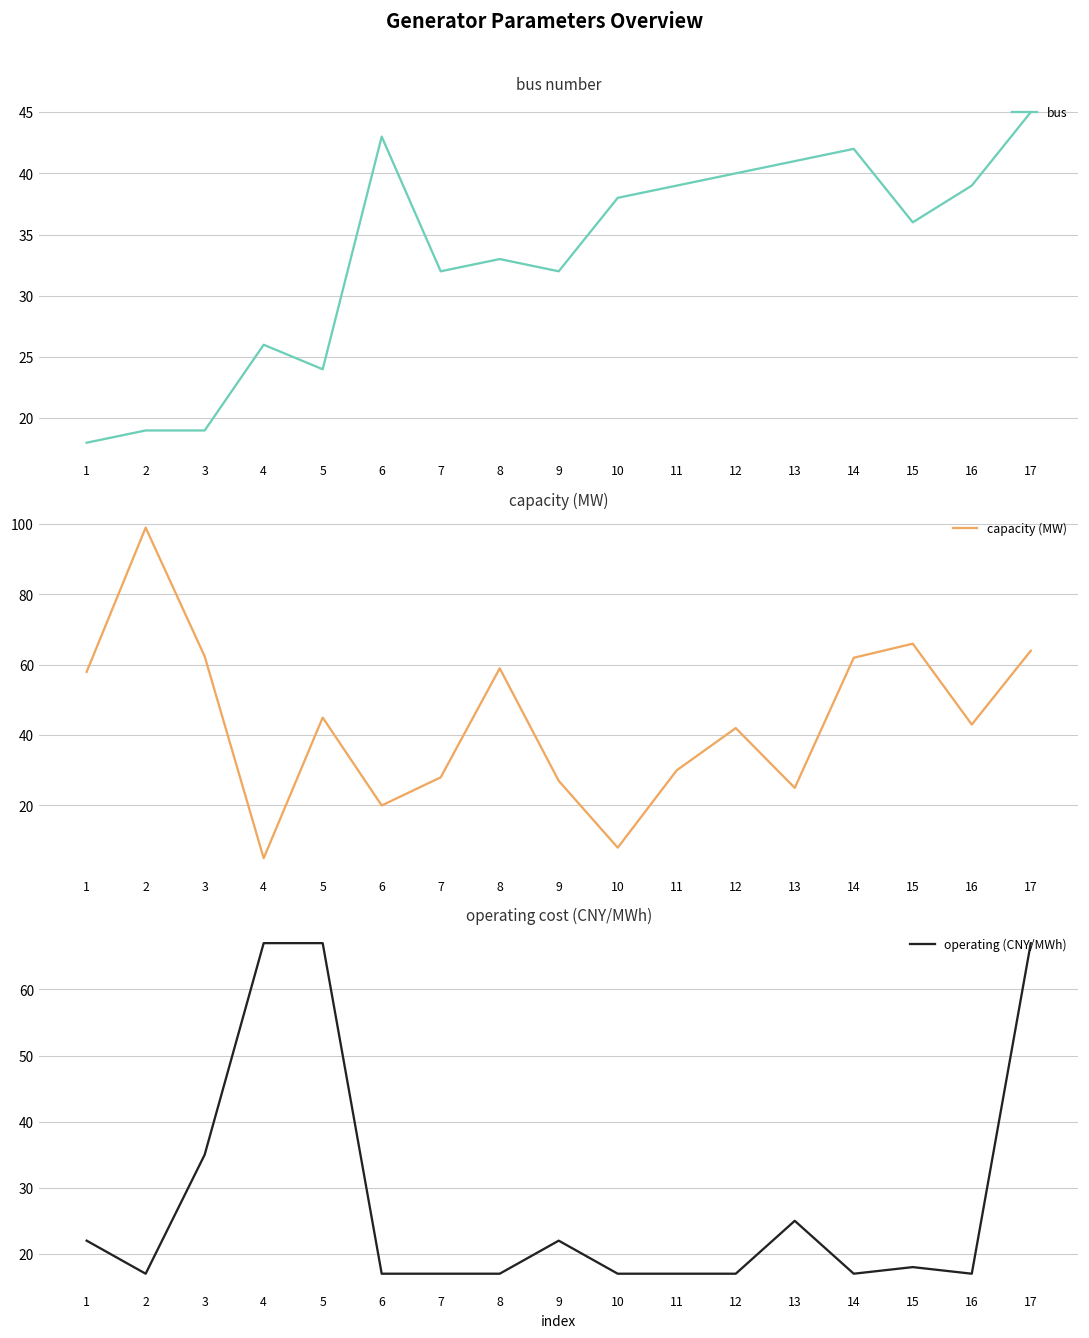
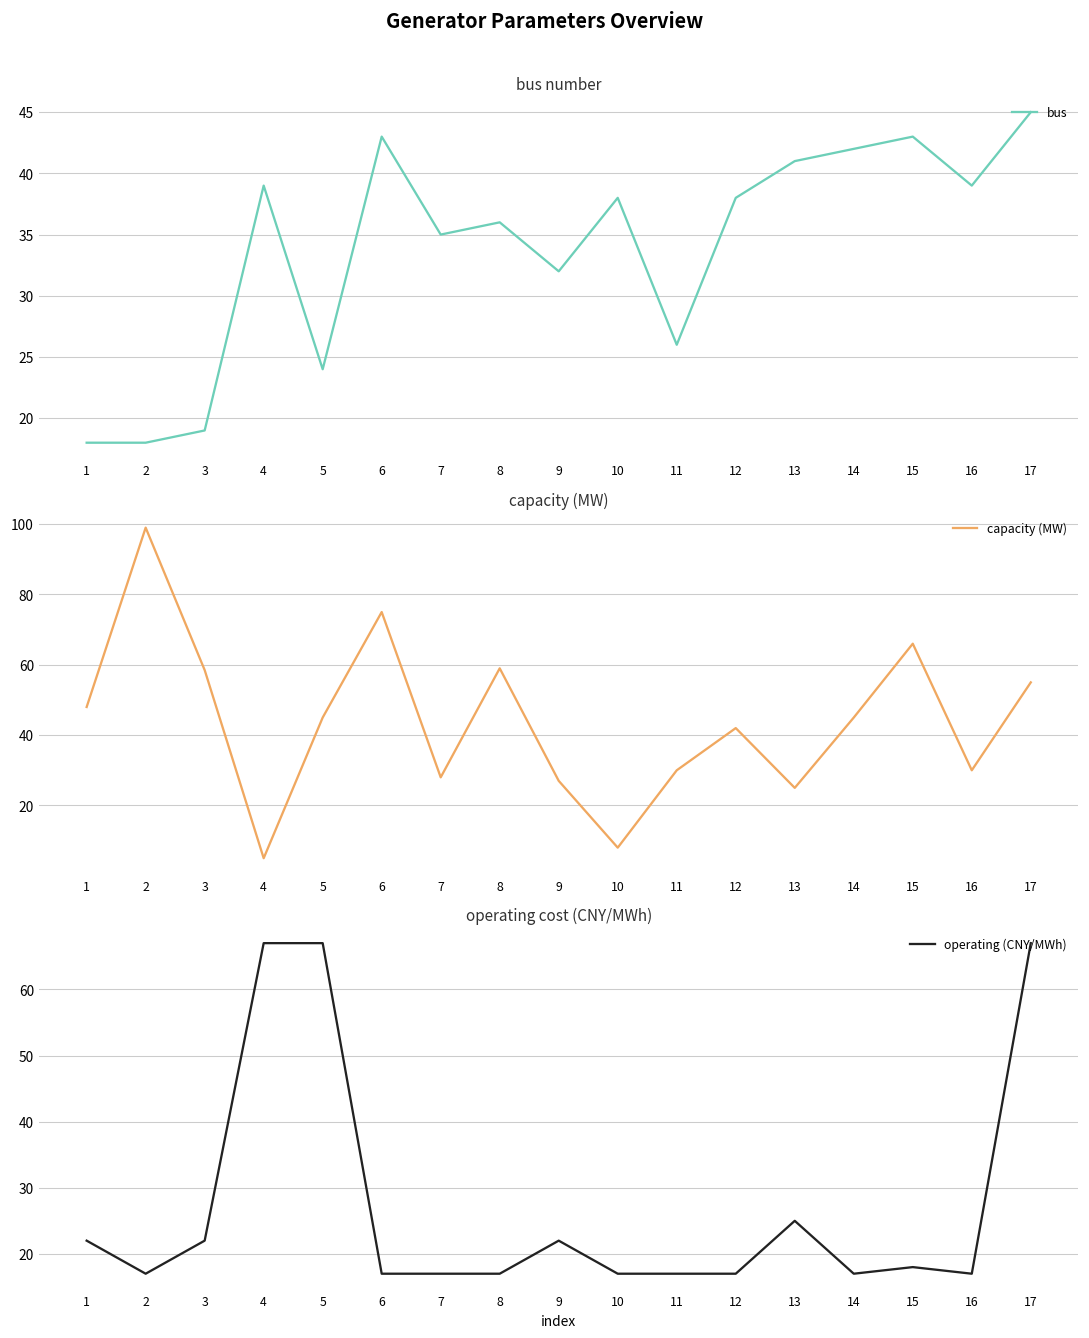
bus number, 2: 19 -> 18
bus number, 4: 26 -> 39
bus number, 7: 32 -> 35
bus number, 8: 33 -> 36
bus number, 11: 39 -> 26
bus number, 12: 40 -> 38
bus number, 15: 36 -> 43
capacity (MW), 1: 58 -> 48
capacity (MW), 3: 62 -> 59
capacity (MW), 6: 20 -> 75
capacity (MW), 14: 62 -> 45
capacity (MW), 16: 43 -> 30
capacity (MW), 17: 64 -> 55
operating cost (CNY/MWh), 3: 35 -> 22
